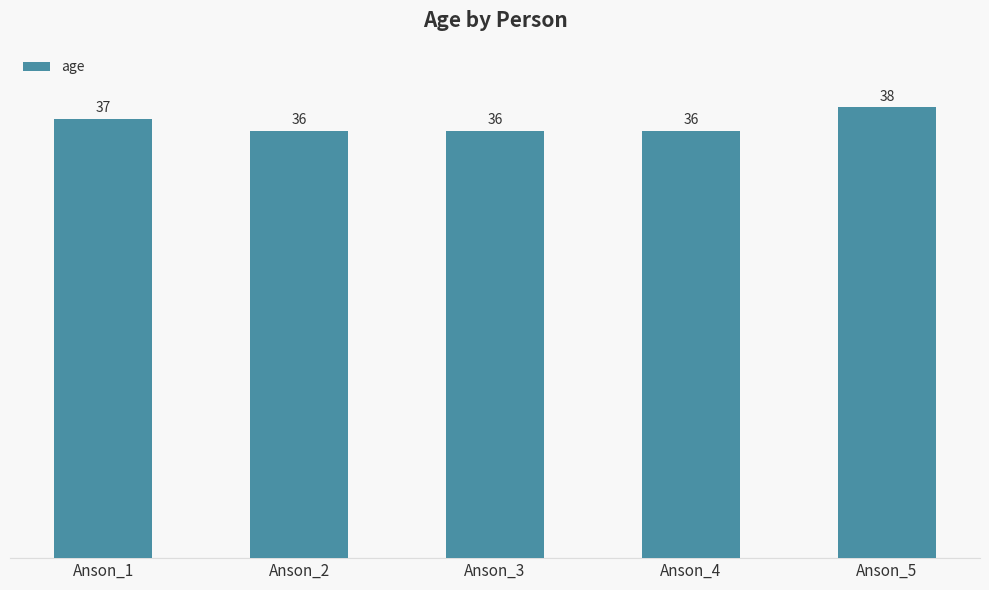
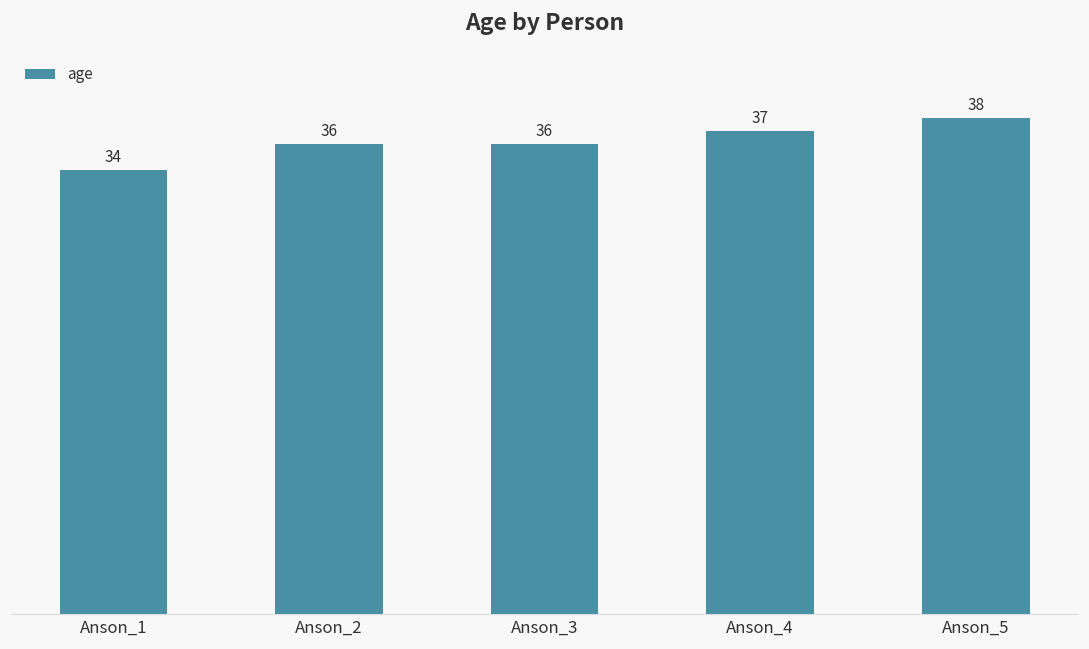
Anson_1: 37 -> 34
Anson_4: 36 -> 37
